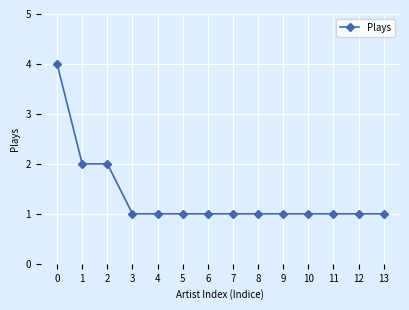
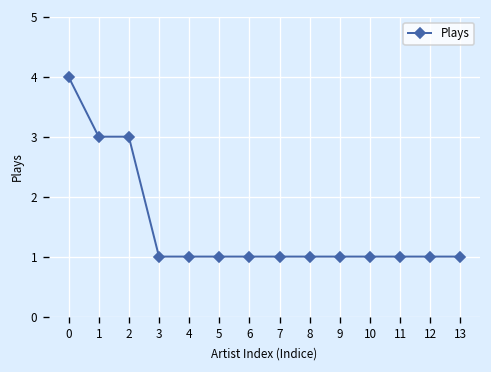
1: 2 -> 3
2: 2 -> 3
